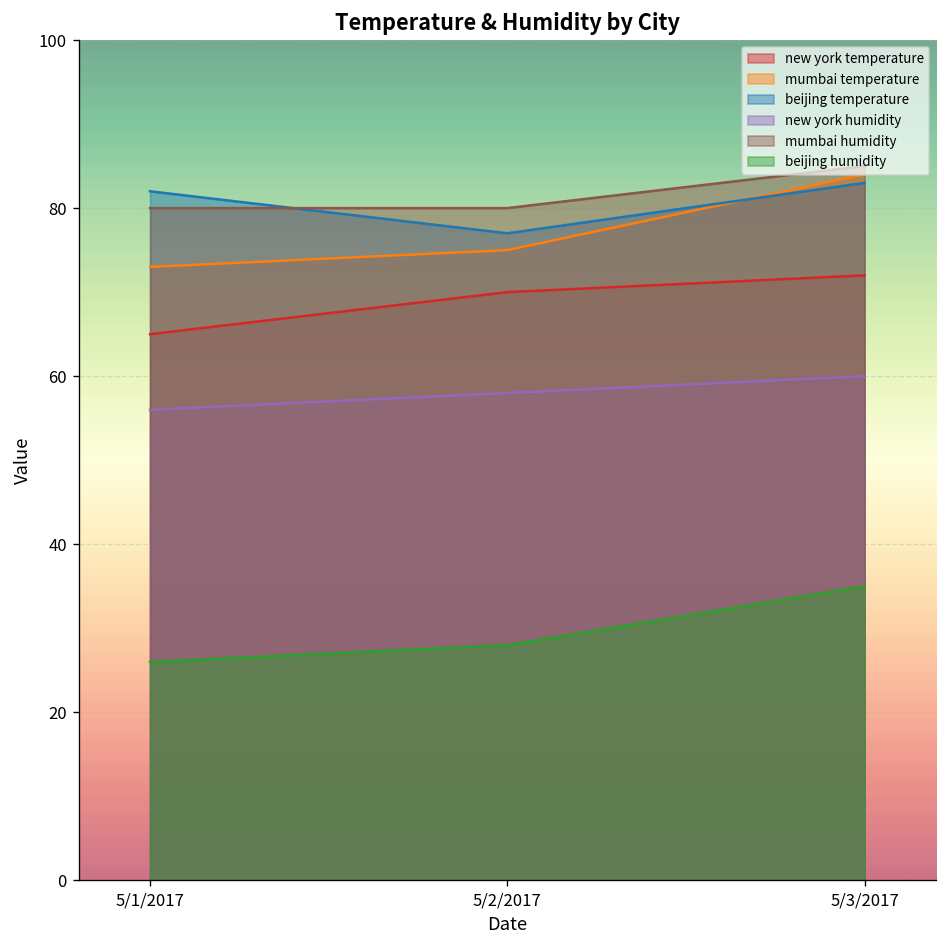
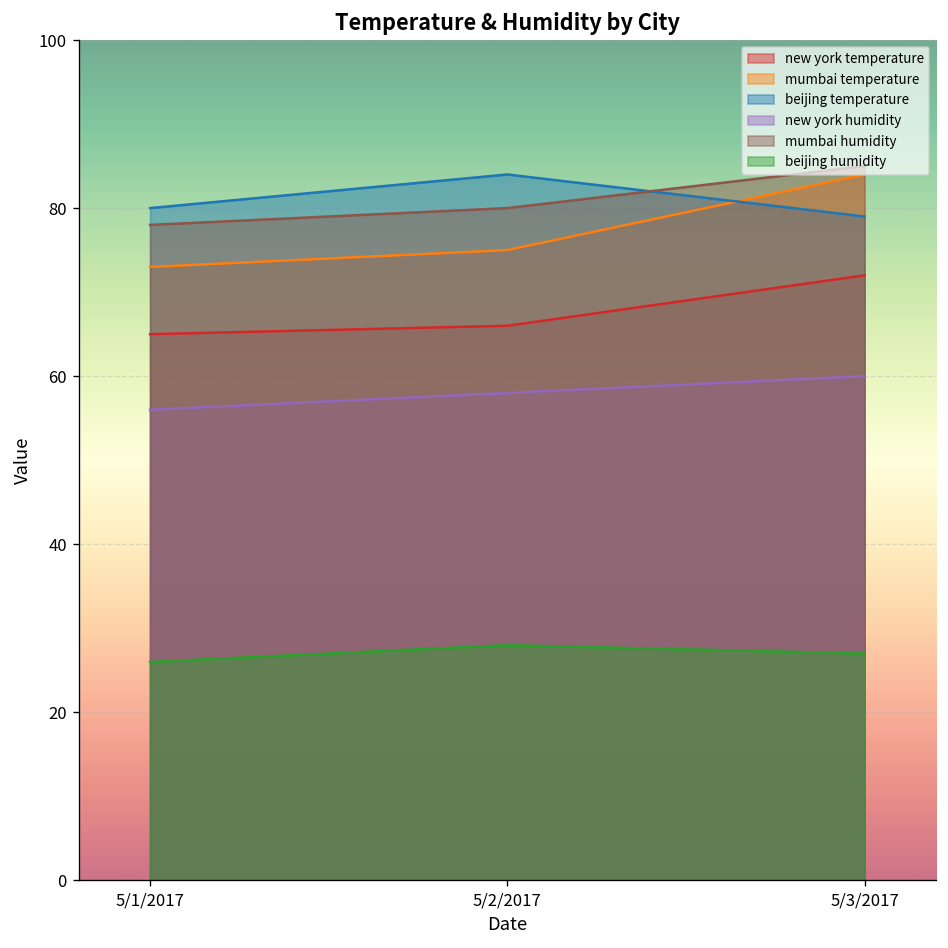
beijing temperature, 5/1/2017: 82 -> 80
mumbai humidity, 5/1/2017: 80 -> 78
new york temperature, 5/2/2017: 70 -> 66
beijing temperature, 5/2/2017: 77 -> 84
beijing temperature, 5/3/2017: 83 -> 79
beijing humidity, 5/3/2017: 35 -> 27
